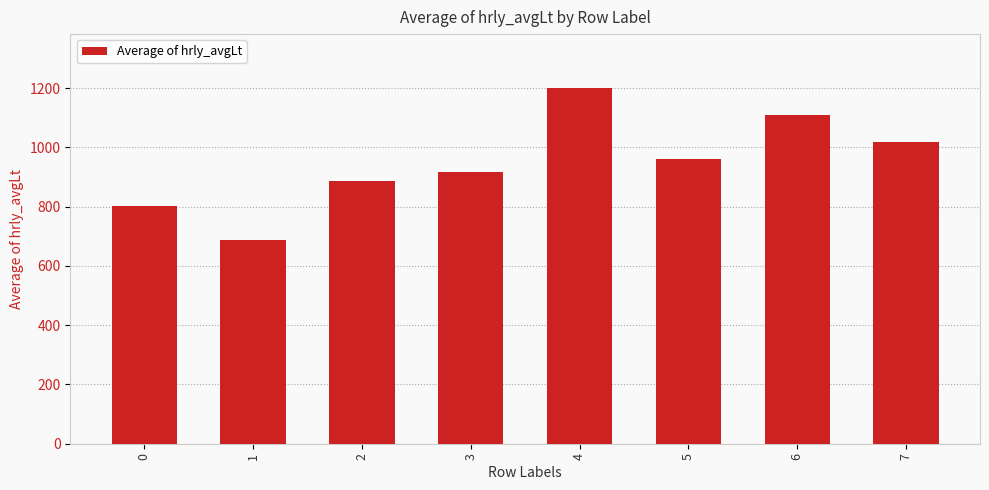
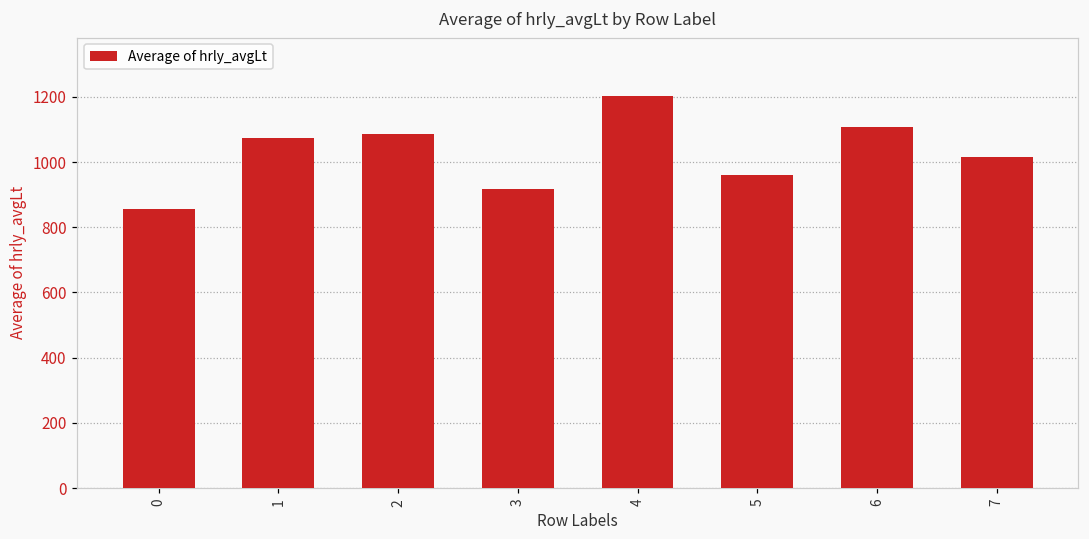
0: 800 -> 860
1: 690 -> 1070
2: 890 -> 1090
